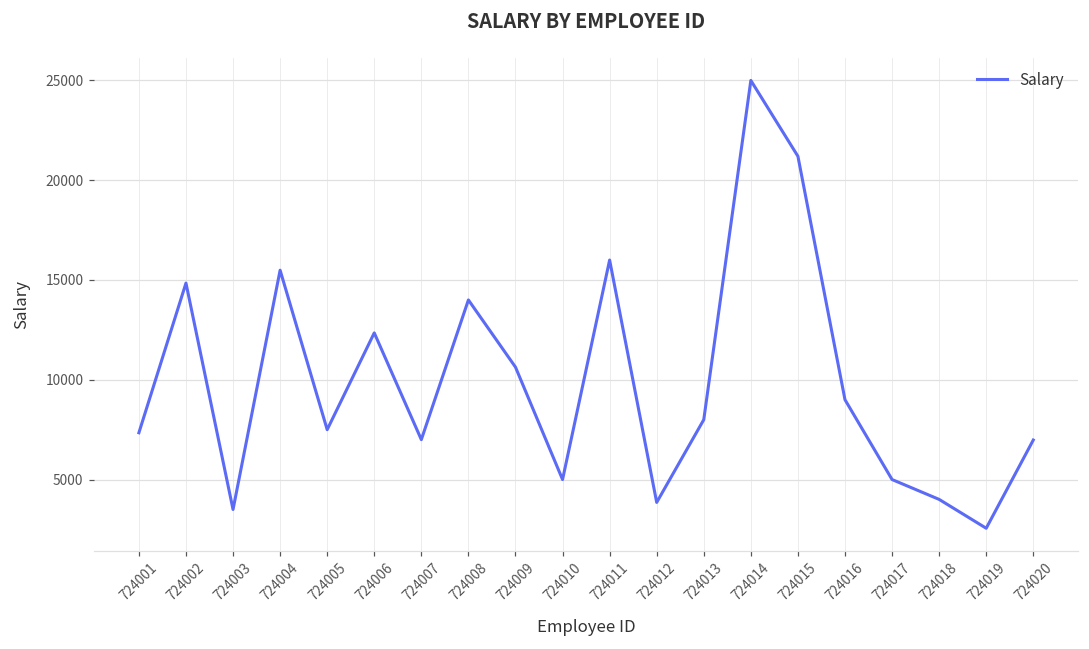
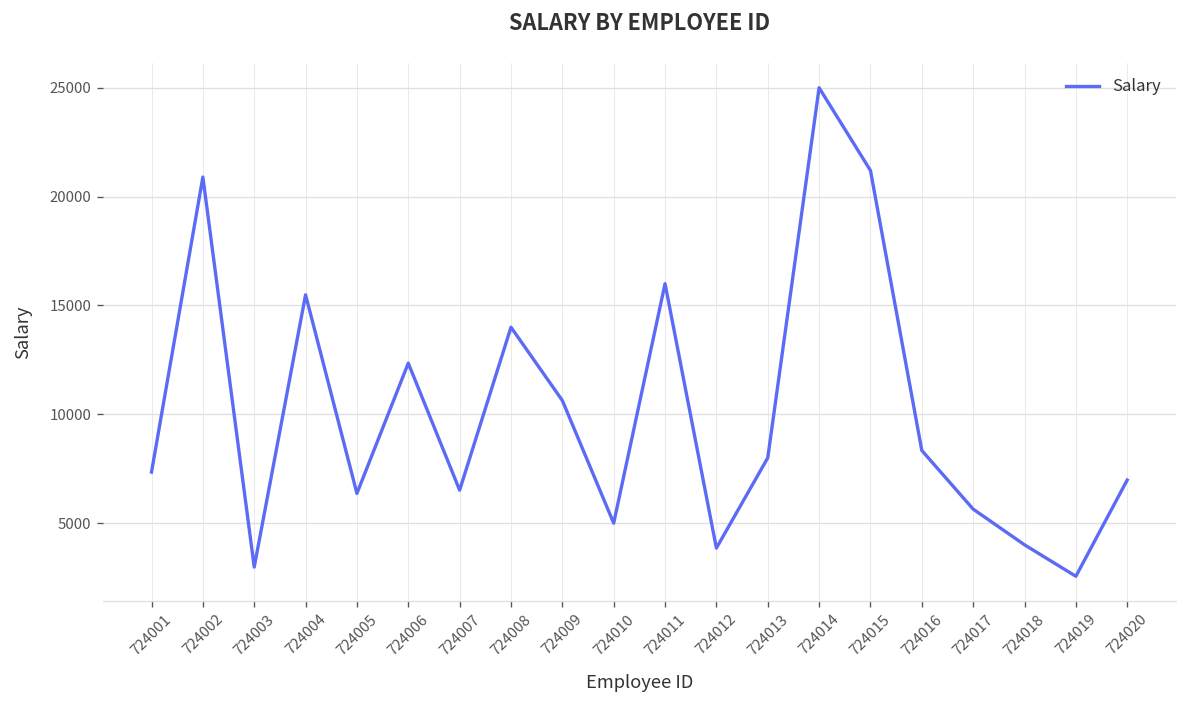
724002: 14800 -> 20900
724003: 3500 -> 3000
724005: 7500 -> 6400
724007: 7000 -> 6500
724016: 9000 -> 8300
724017: 5000 -> 5600
